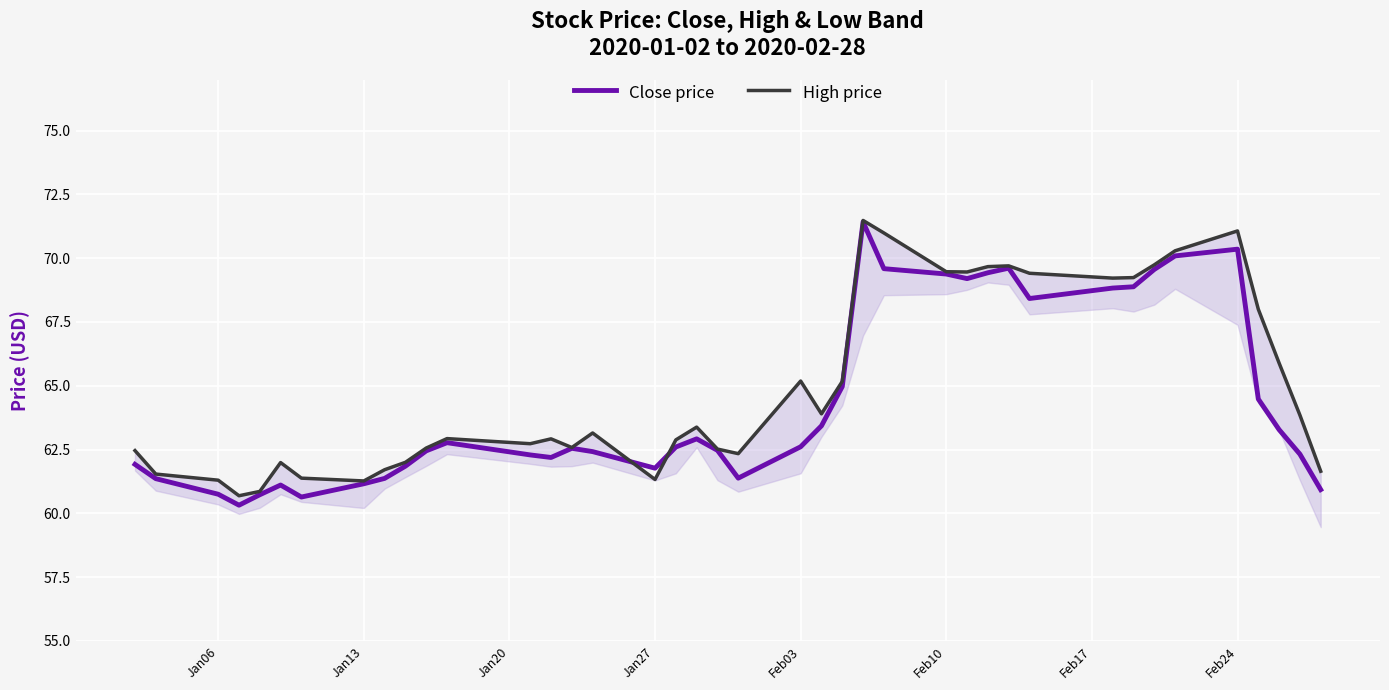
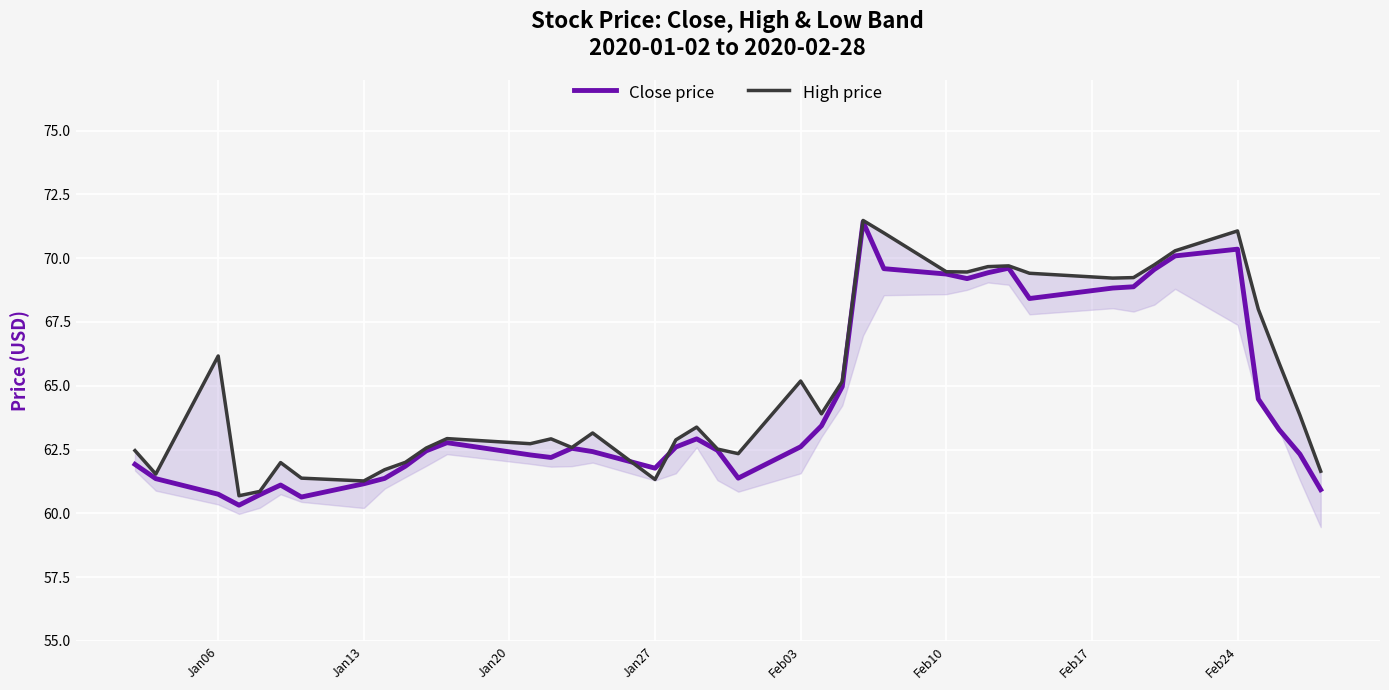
High price, Jan06: 61.3 -> 66.2
